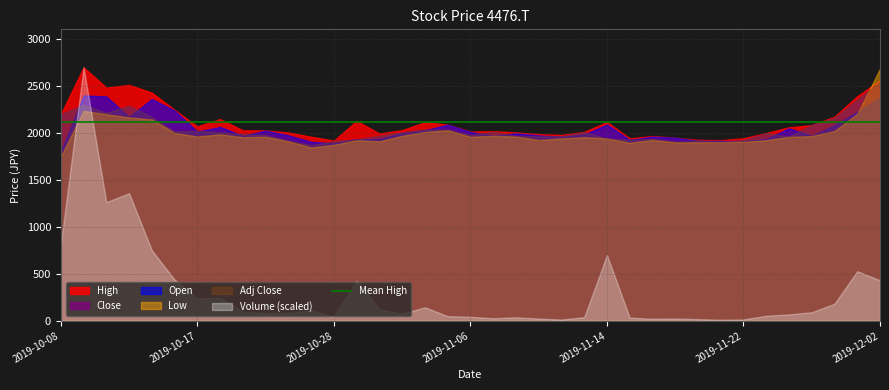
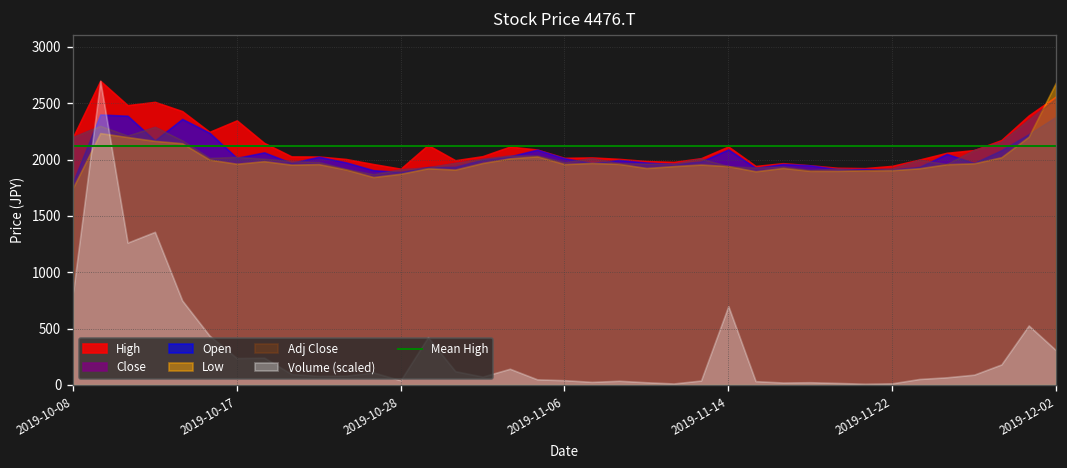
High, 2019-10-17: 2100 -> 2300
Volume (scaled), 2019-12-02: 400 -> 300
